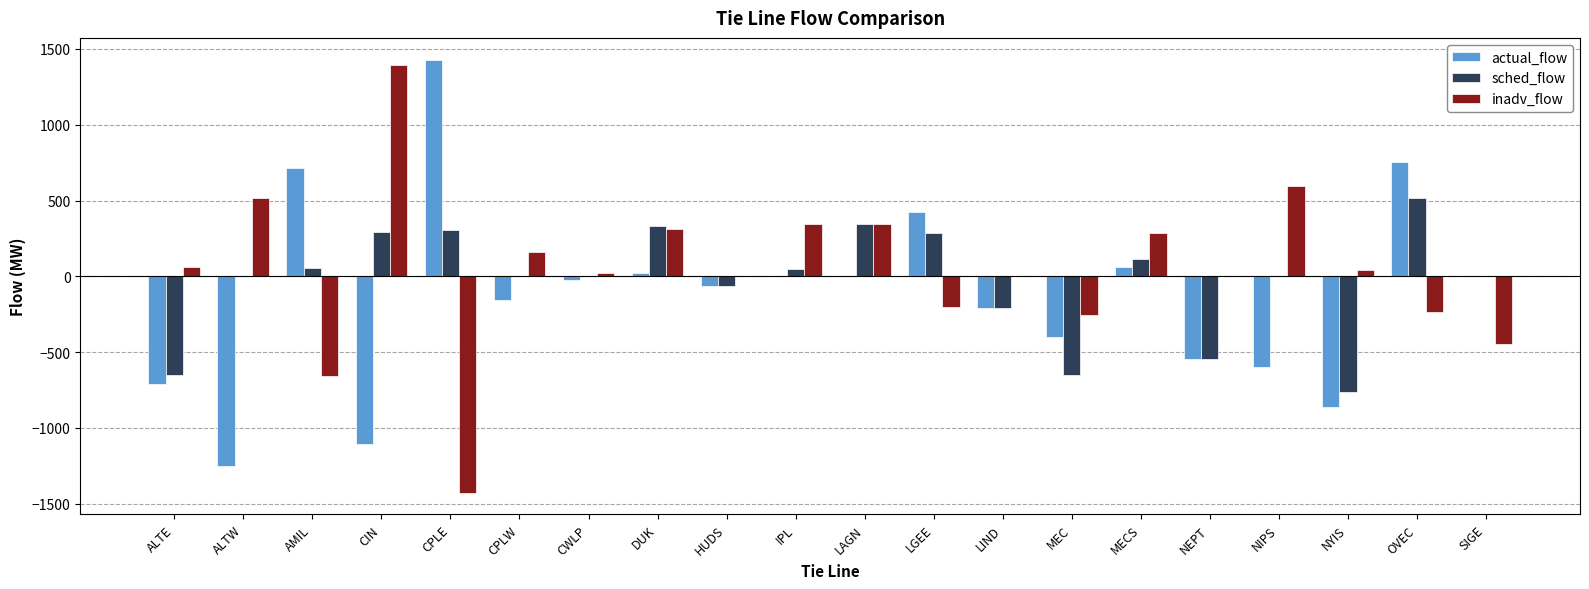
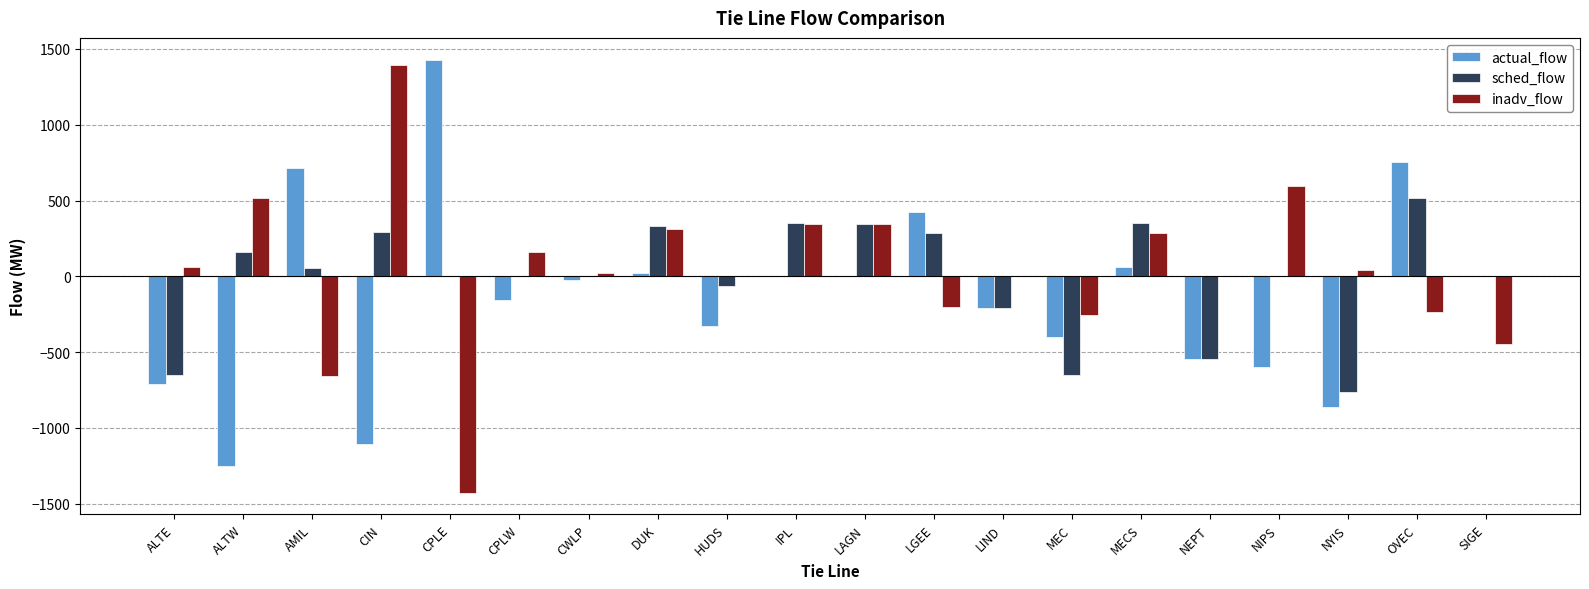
sched_flow, ALTW: 0 -> 160
sched_flow, CPLE: 300 -> 0
actual_flow, HUDS: -70 -> -330
sched_flow, IPL: 50 -> 350
sched_flow, MECS: 120 -> 350
